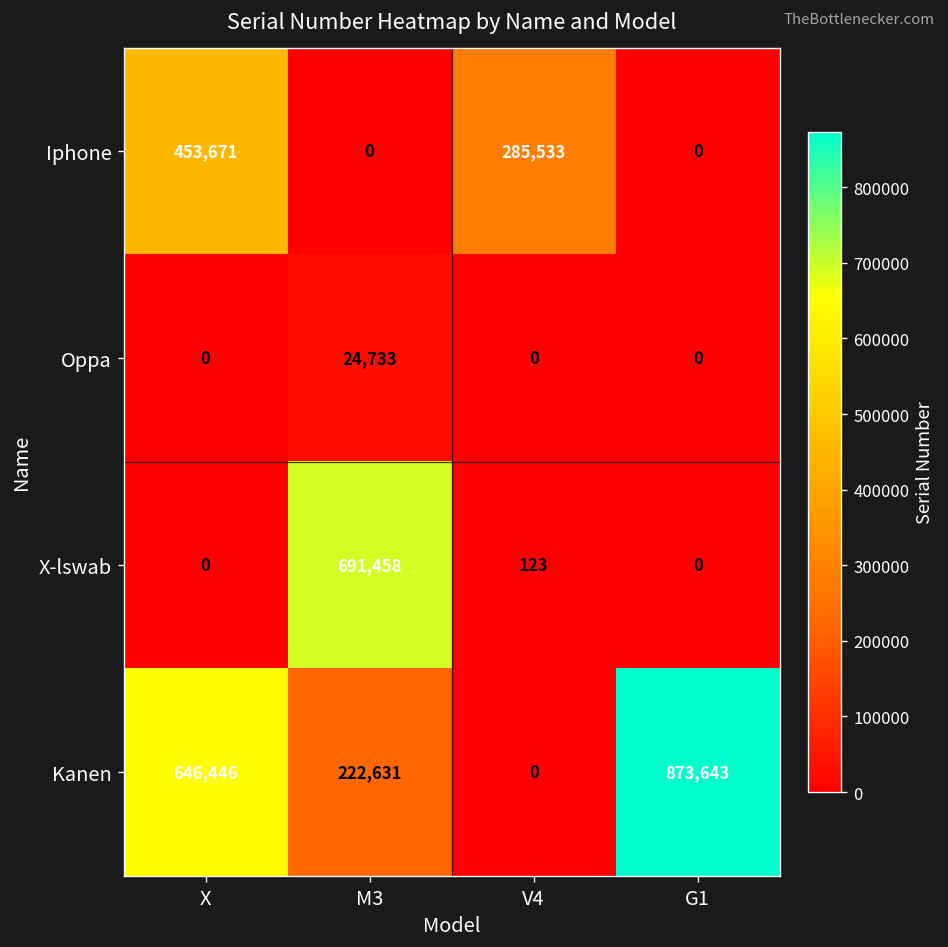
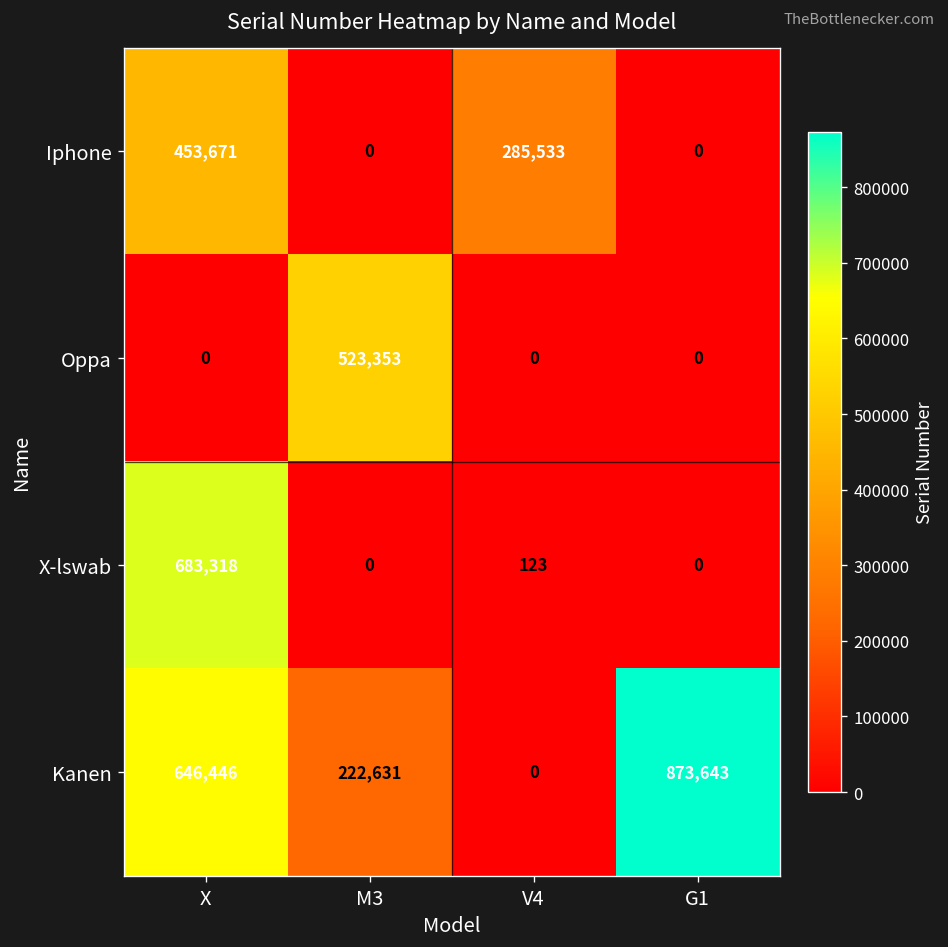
Oppa, M3: 24,733 -> 523,353
X-lswab, X: 0 -> 683,318
X-lswab, M3: 691,458 -> 0
